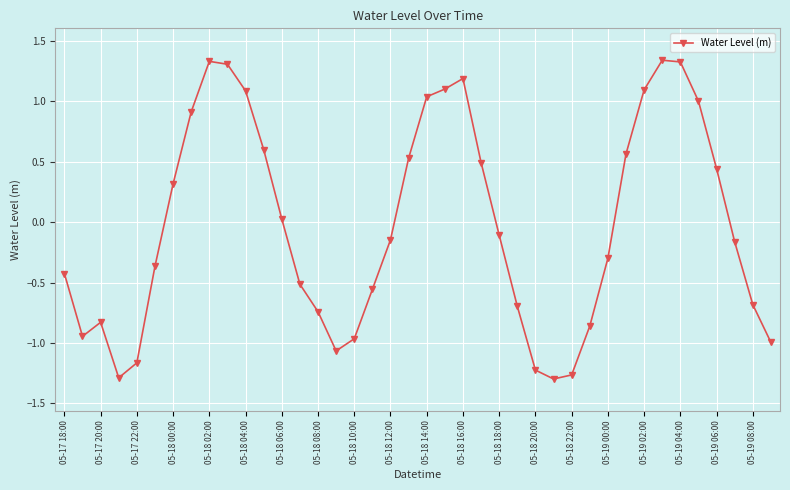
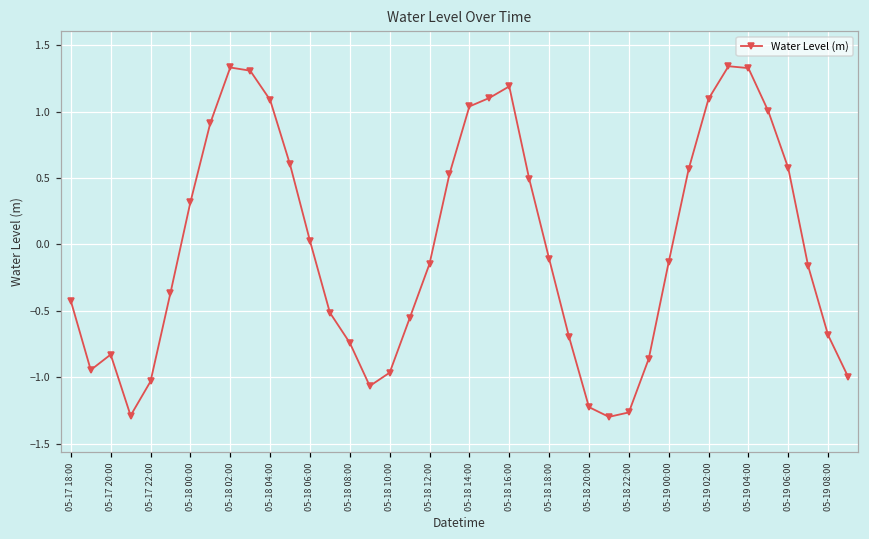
05-17 22:00: -1.16 -> -1.03
05-19 00:00: -0.30 -> -0.13
05-19 06:00: 0.44 -> 0.57
